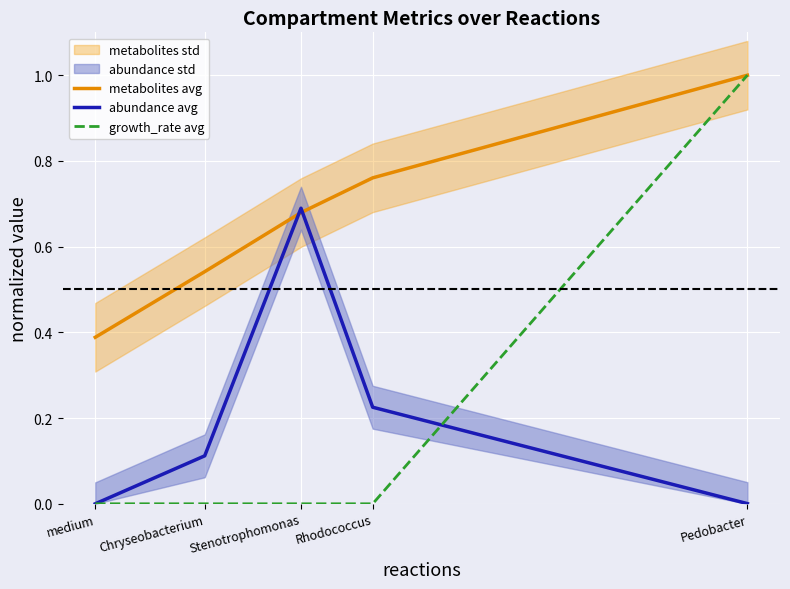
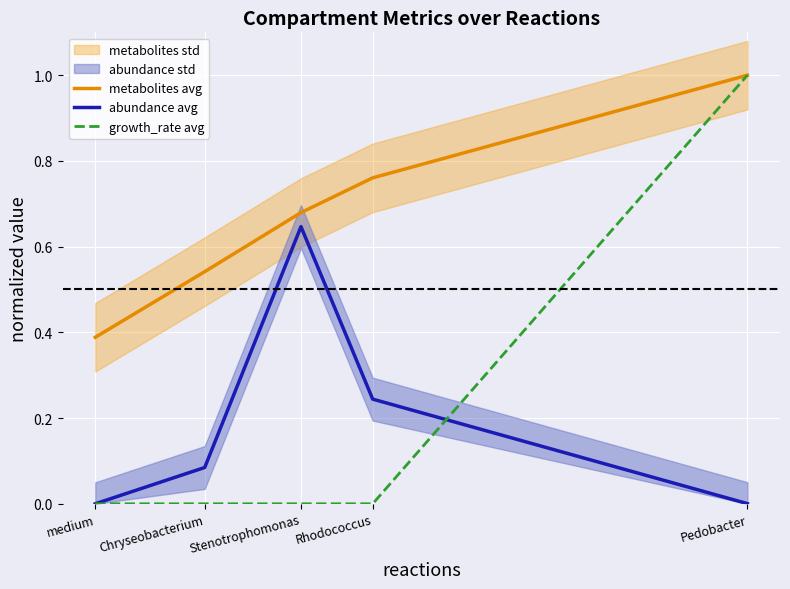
abundance avg, Chryseobacterium: 0.11 -> 0.08
abundance avg, Stenotrophomonas: 0.69 -> 0.65
abundance avg, Rhodococcus: 0.23 -> 0.24
